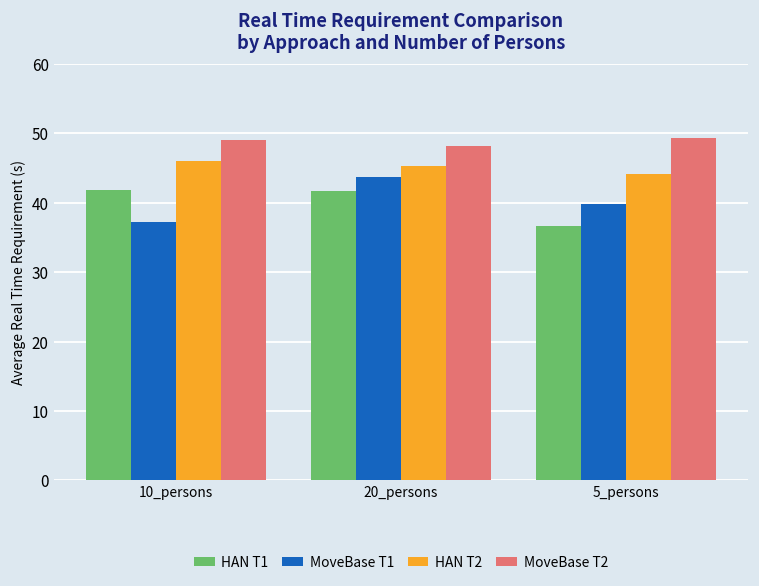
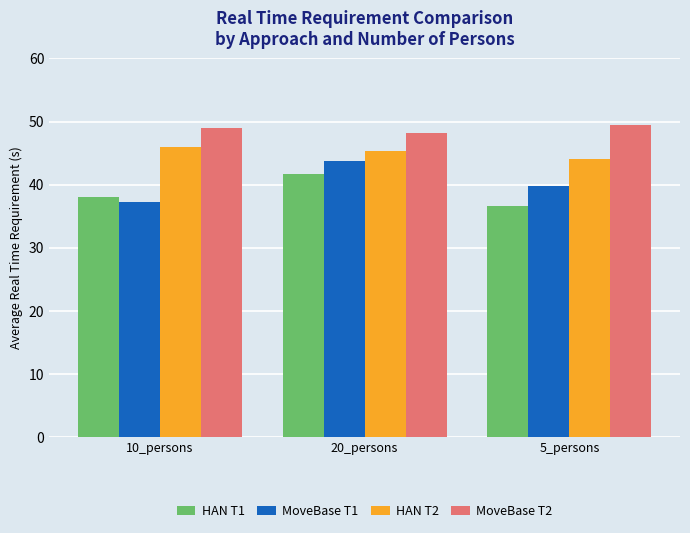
HAN T1, 10_persons: 42 -> 38
